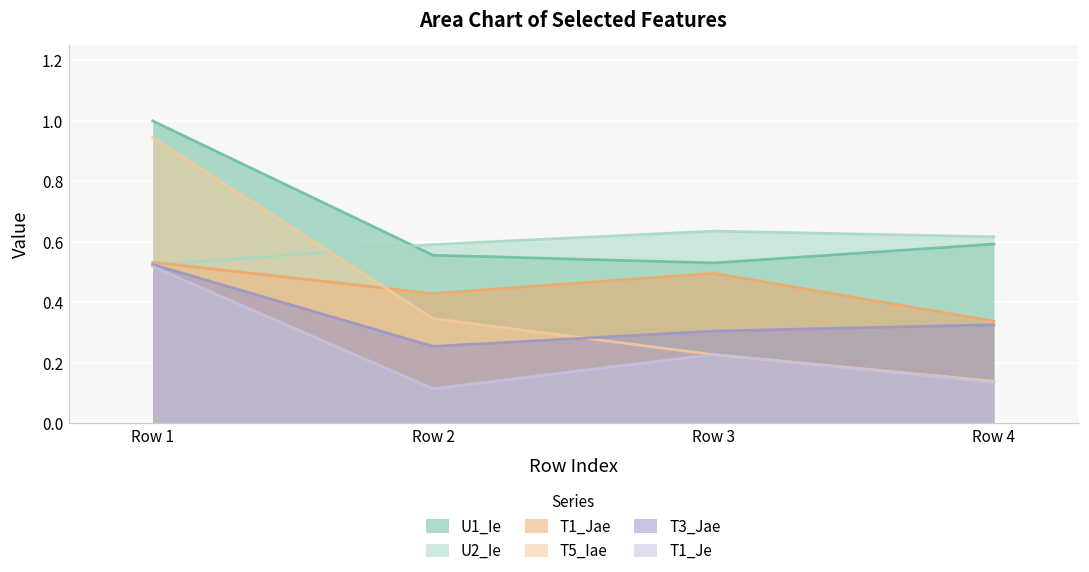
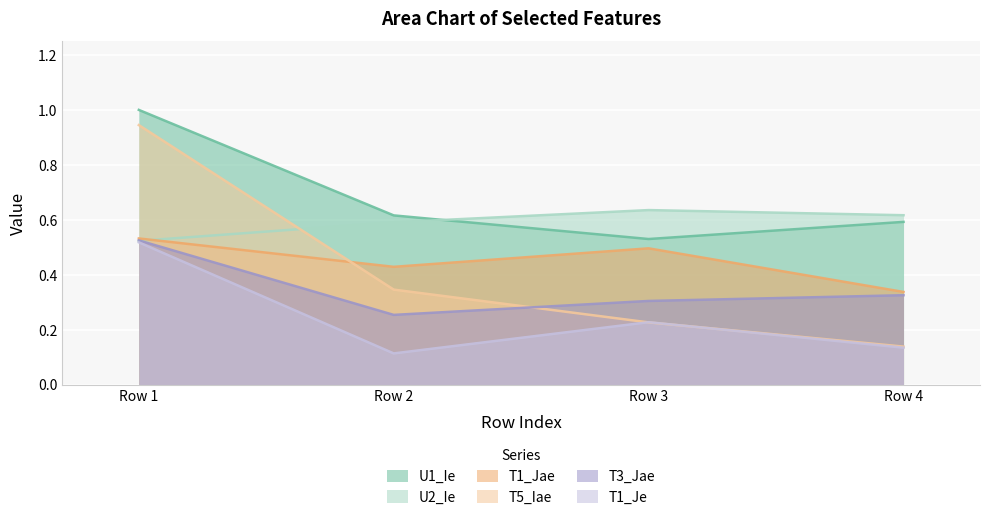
U1_Ie, Row 2: 0.56 -> 0.62
